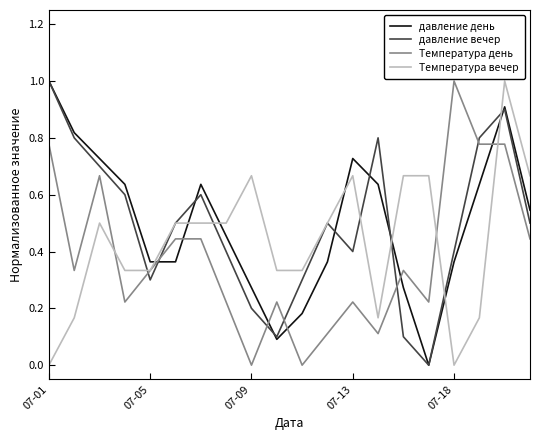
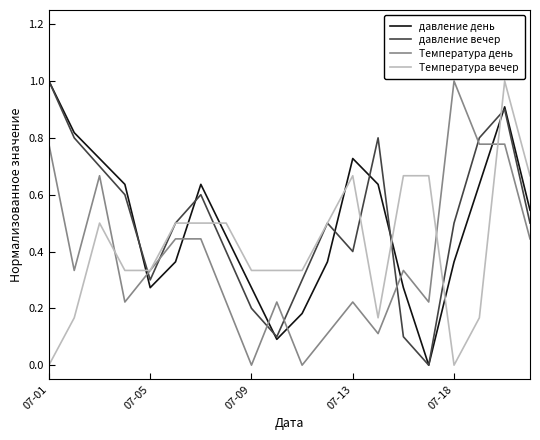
давление день, 07-05: 0.36 -> 0.27
Температура вечер, 07-09: 0.67 -> 0.33
давление вечер, 07-18: 0.40 -> 0.50
